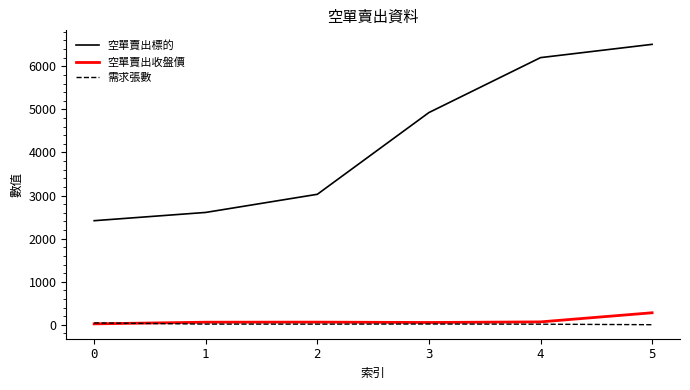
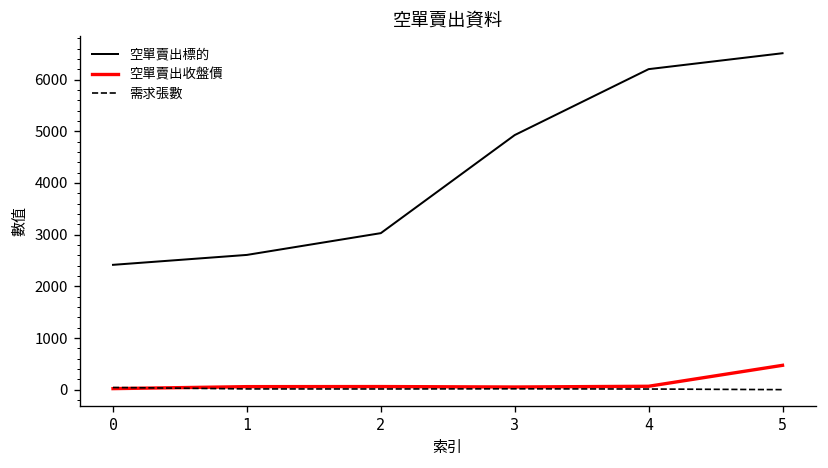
空單賣出收盤價, 5: 300 -> 500
